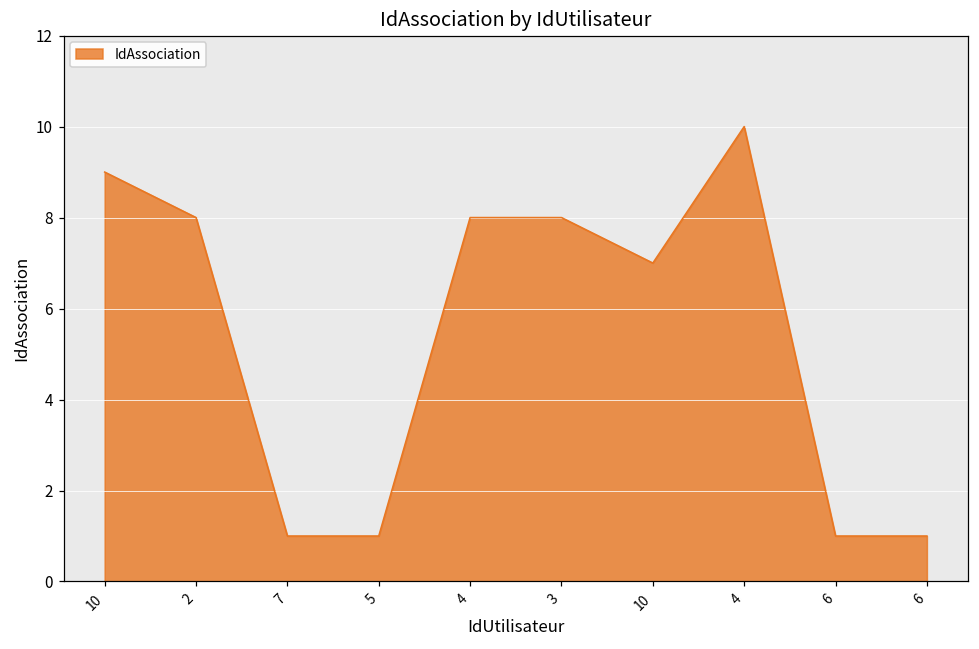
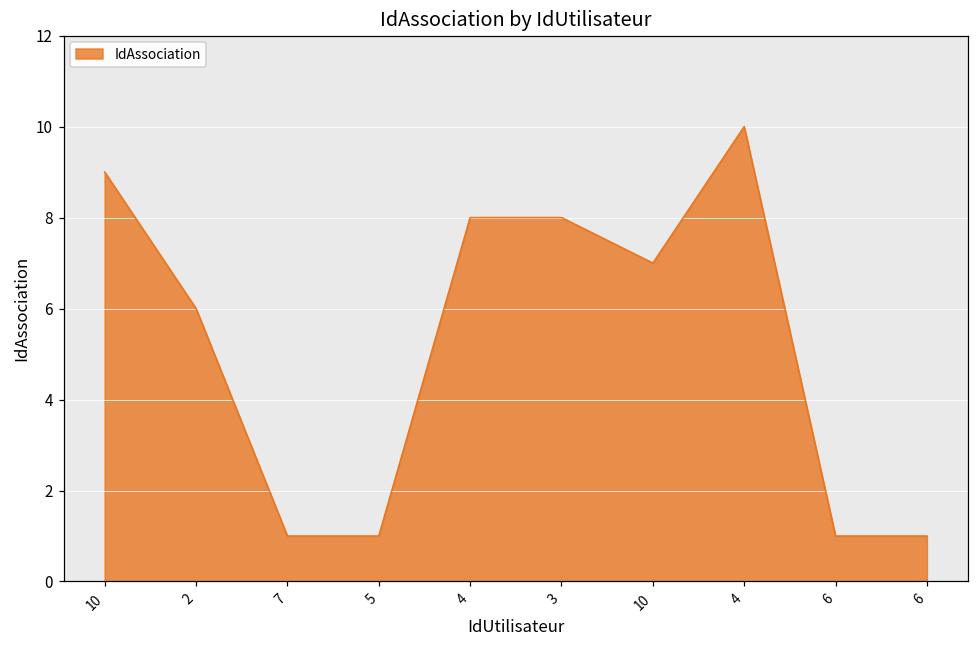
2: 8 -> 6
